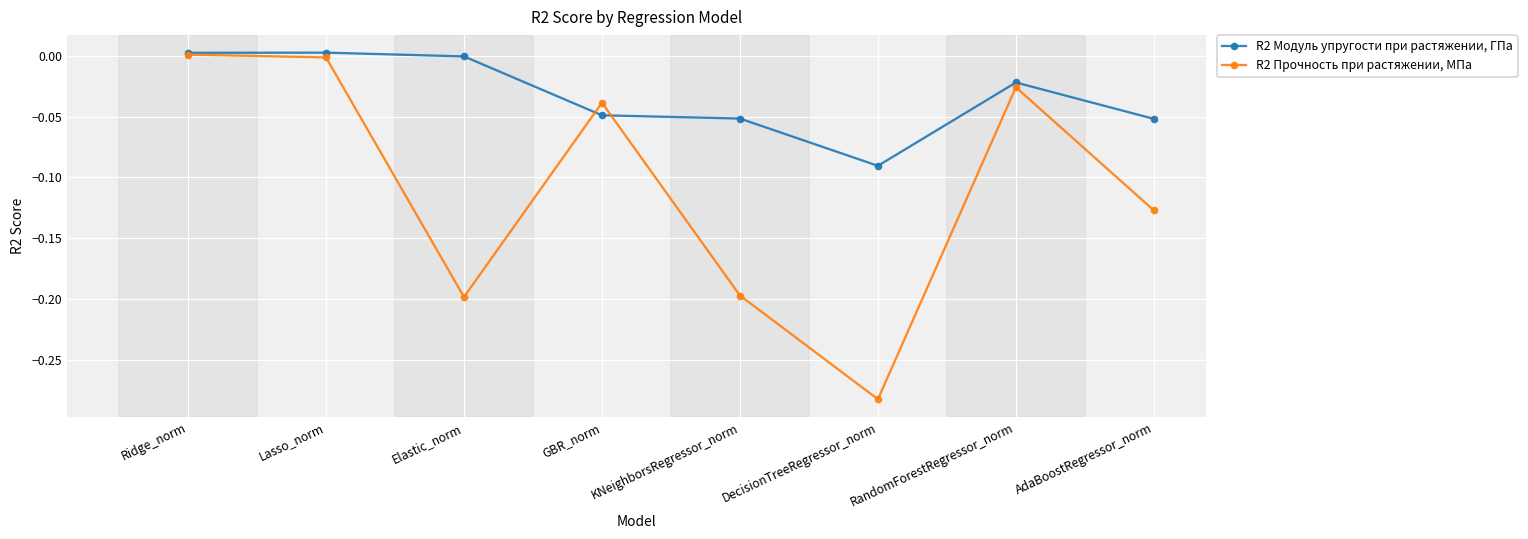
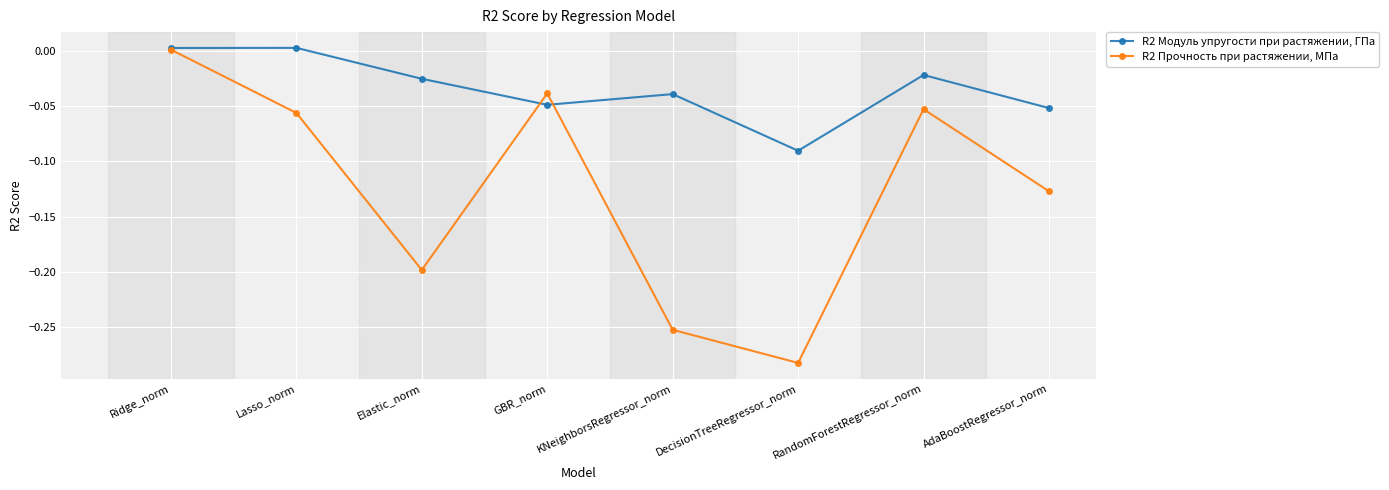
R2 Прочность при растяжении, МПа, Lasso_norm: -0.001 -> -0.056
R2 Модуль упругости при растяжении, ГПа, Elastic_norm: 0.000 -> -0.025
R2 Модуль упругости при растяжении, ГПа, KNeighborsRegressor_norm: -0.051 -> -0.039
R2 Прочность при растяжении, МПа, KNeighborsRegressor_norm: -0.197 -> -0.253
R2 Прочность при растяжении, МПа, RandomForestRegressor_norm: -0.026 -> -0.053
